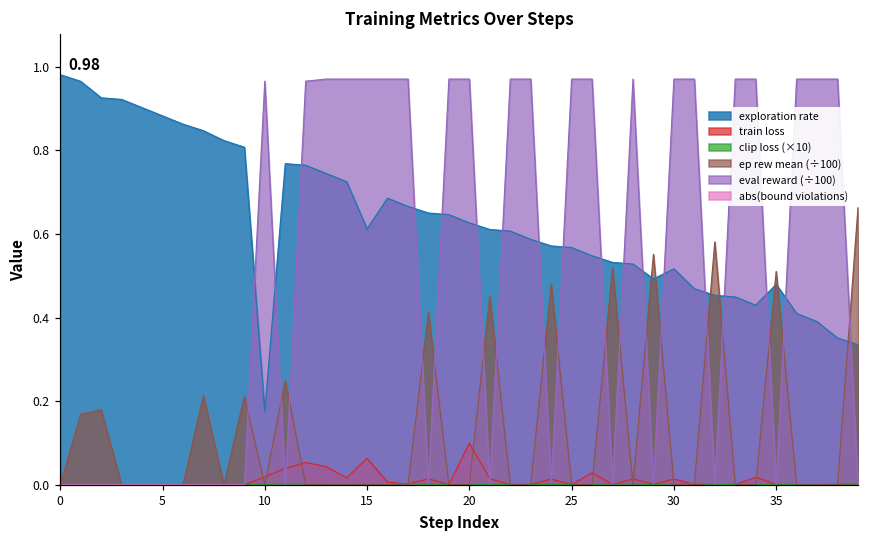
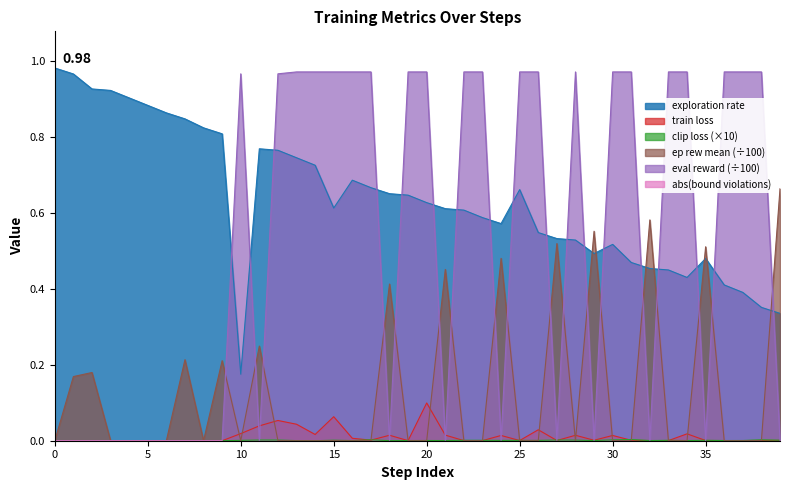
exploration rate, 25: 0.57 -> 0.66
